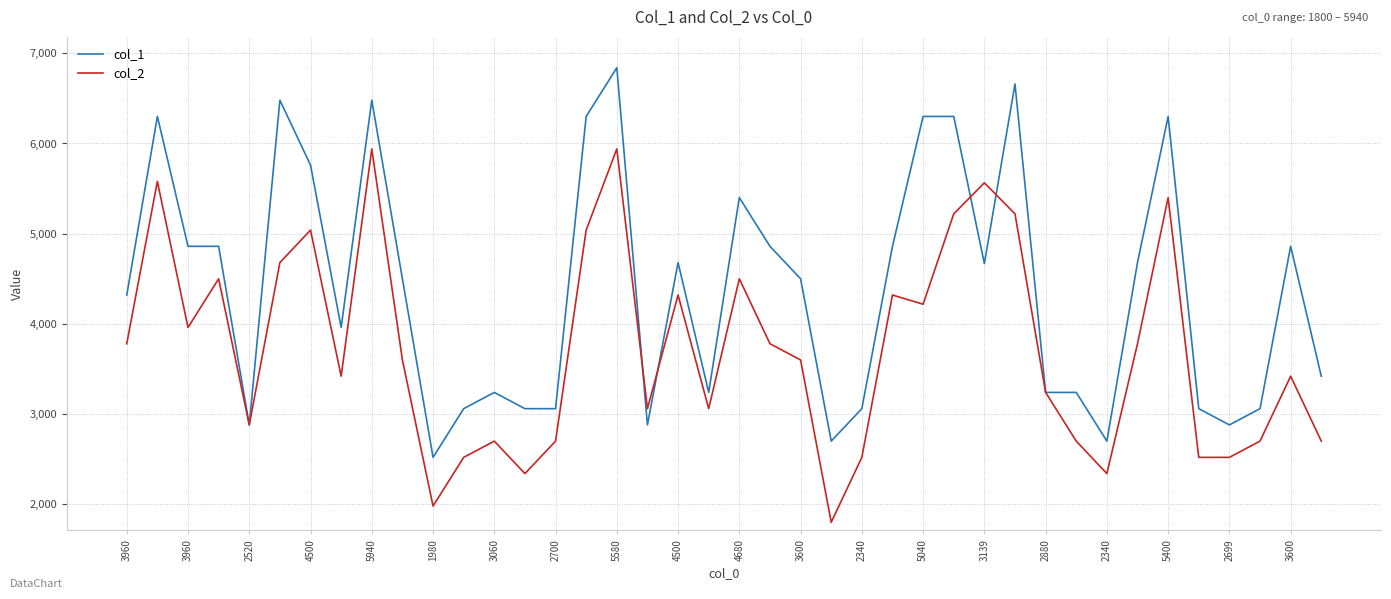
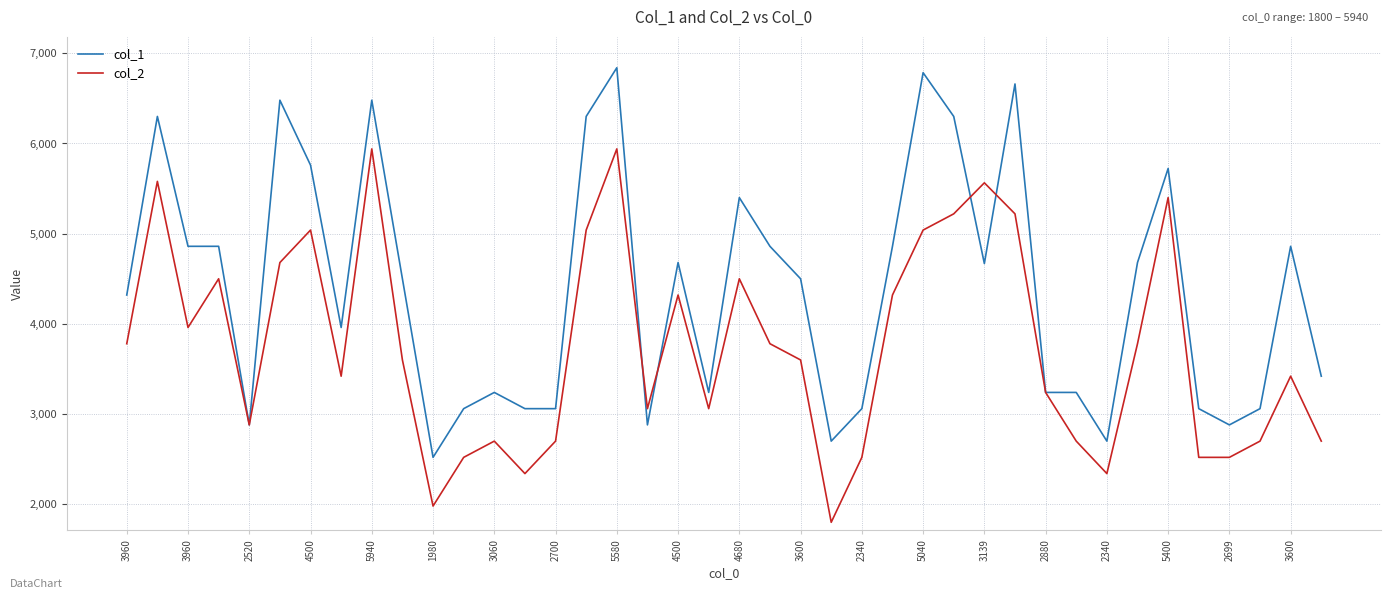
col_1, 5040: 6,300 -> 6,800
col_2, 5040: 4,200 -> 5,000
col_1, 5400: 6,300 -> 5,700
